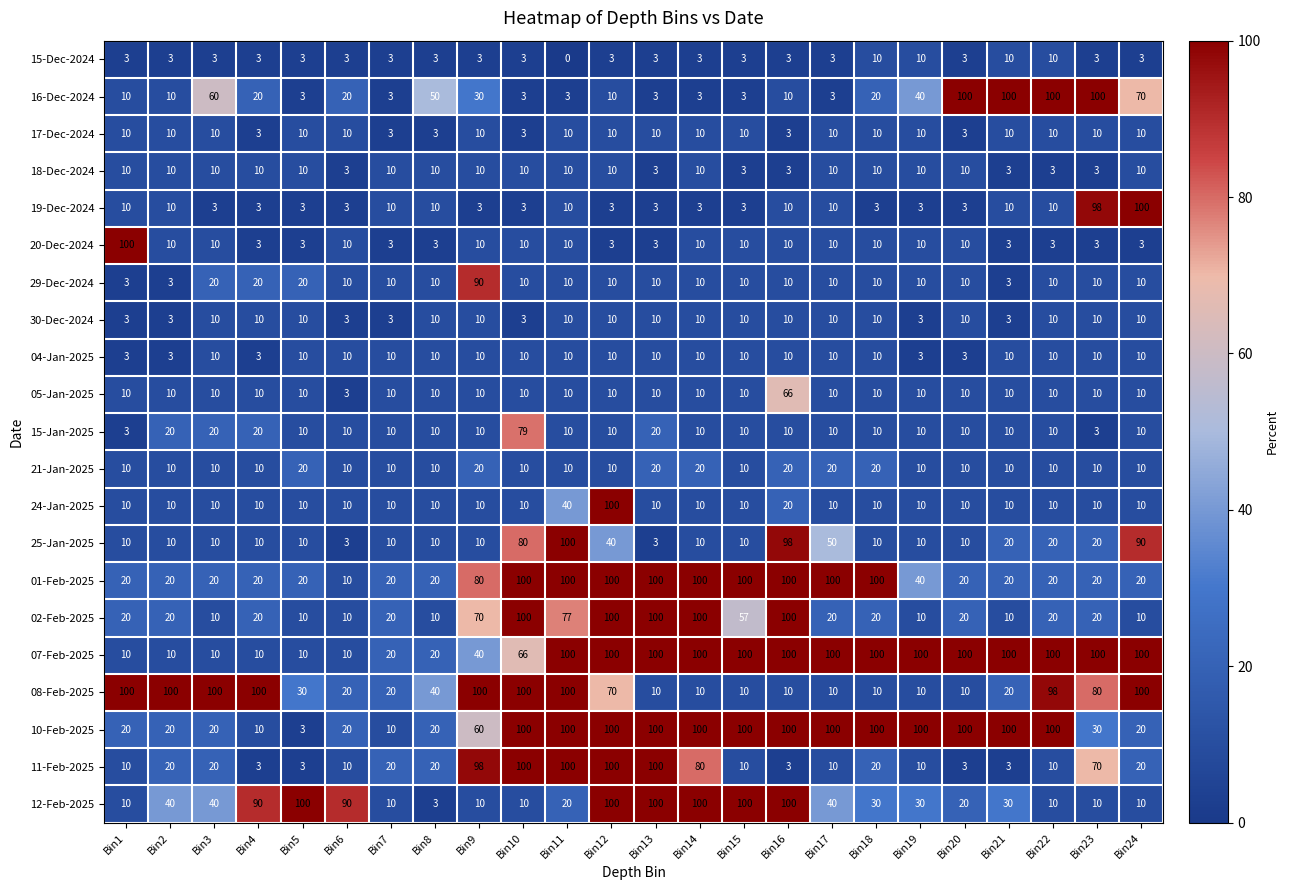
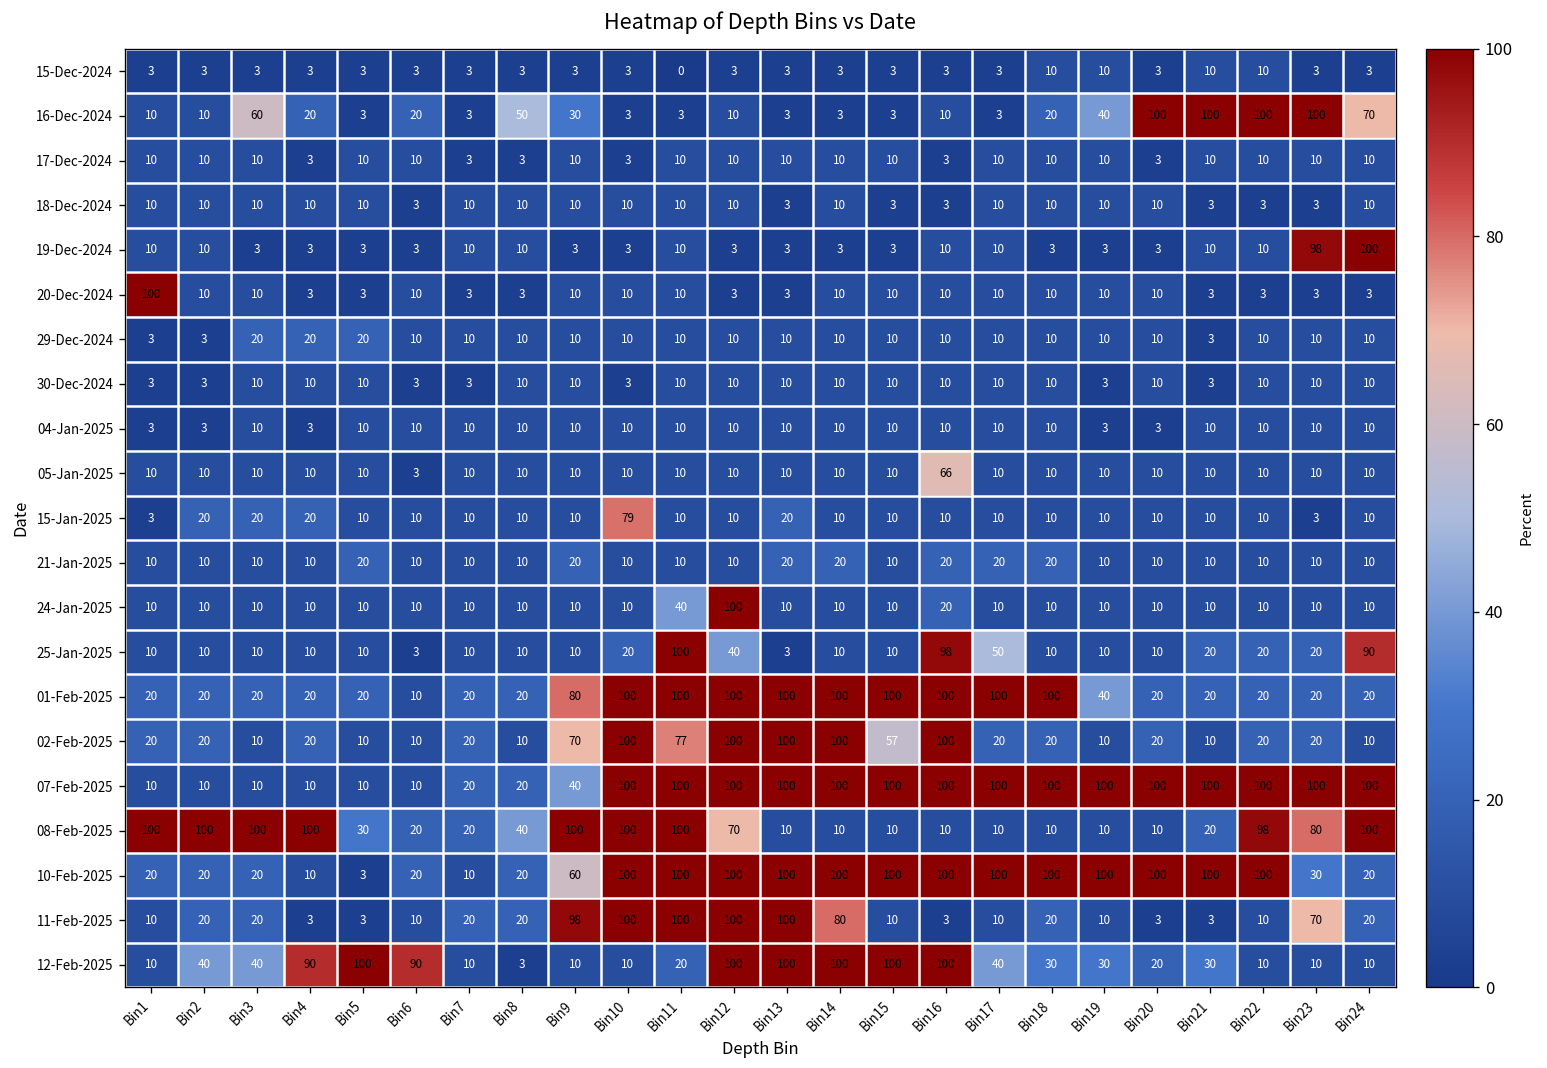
29-Dec-2024, Bin9: 90 -> 10
25-Jan-2025, Bin10: 80 -> 20
07-Feb-2025, Bin10: 66 -> 100
